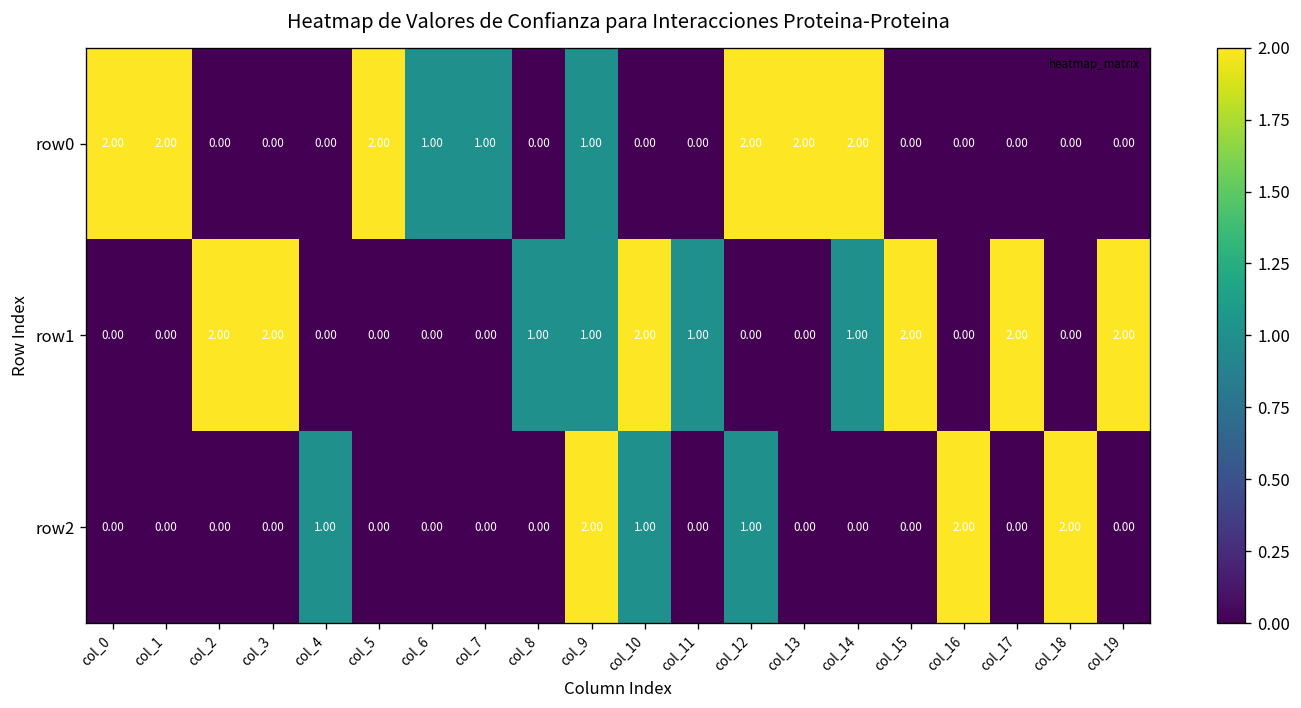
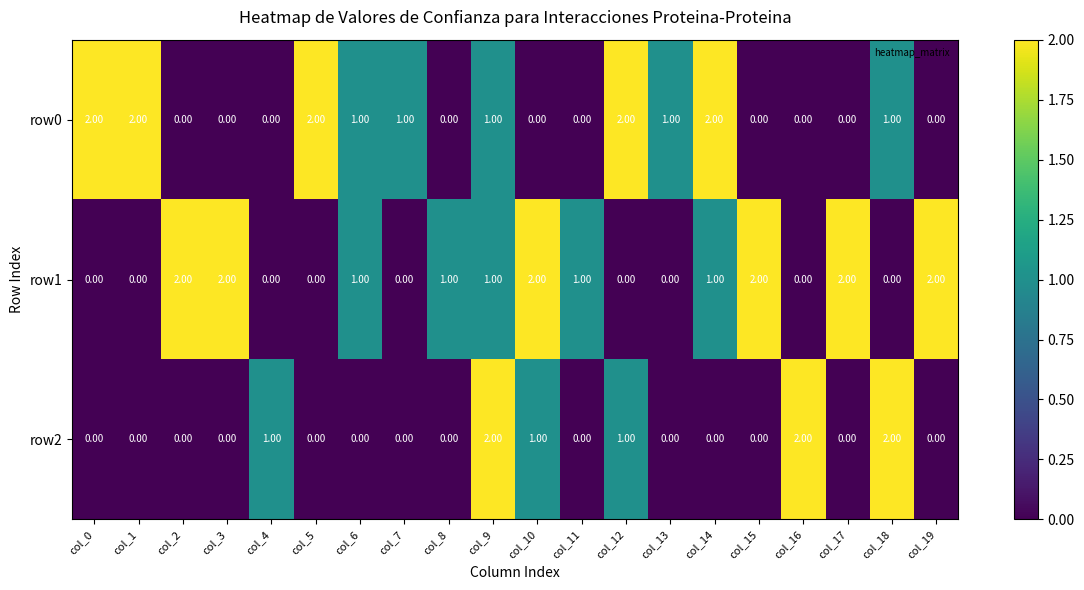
row0, col_13: 2.00 -> 1.00
row0, col_18: 0.00 -> 1.00
row1, col_6: 0.00 -> 1.00
